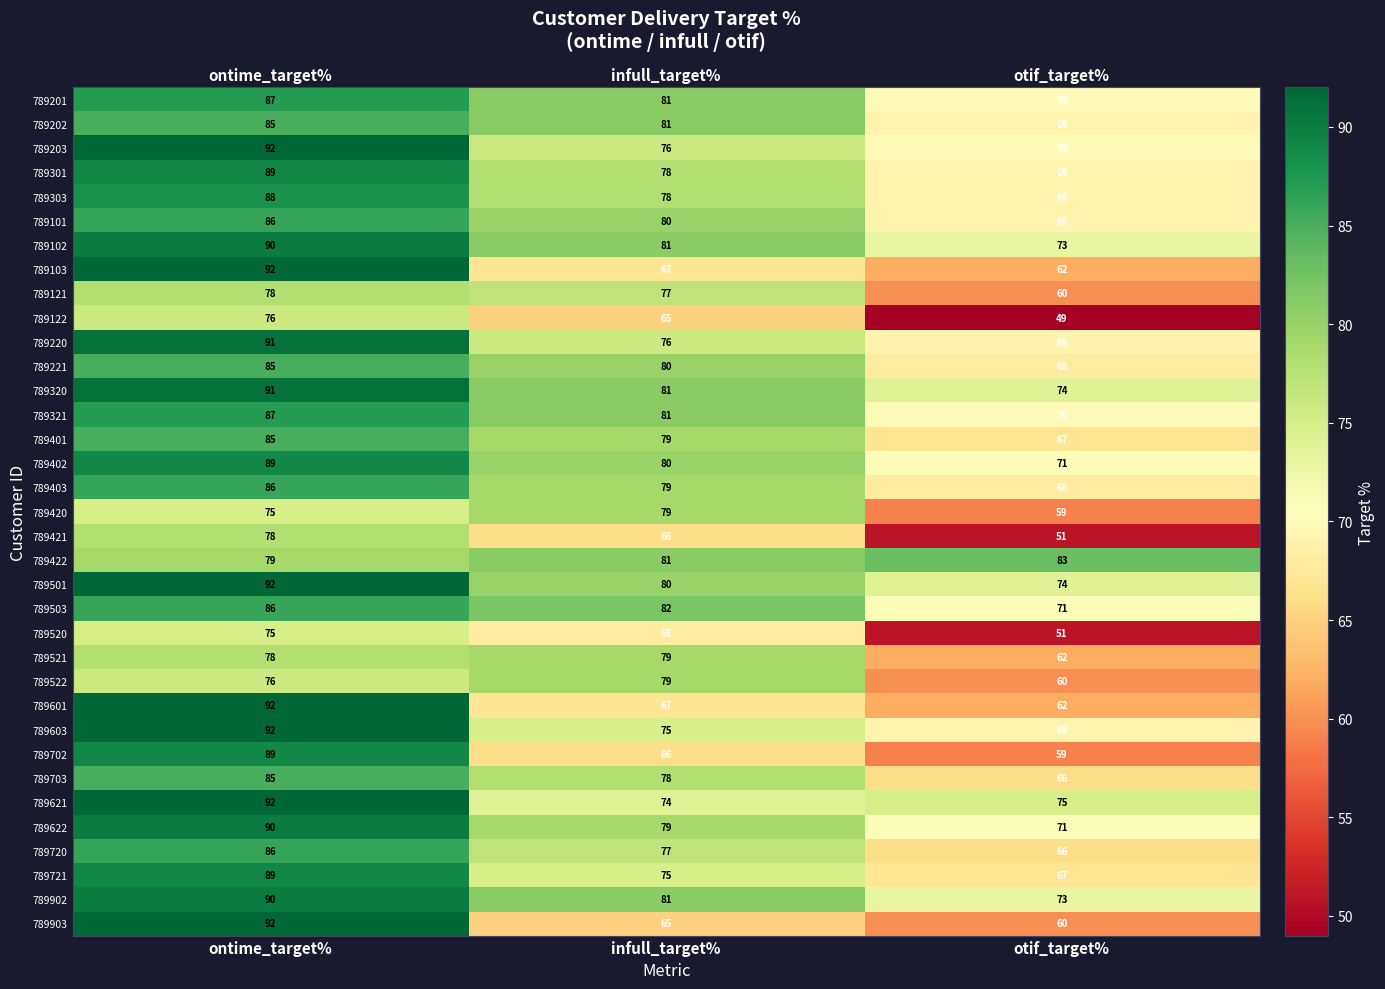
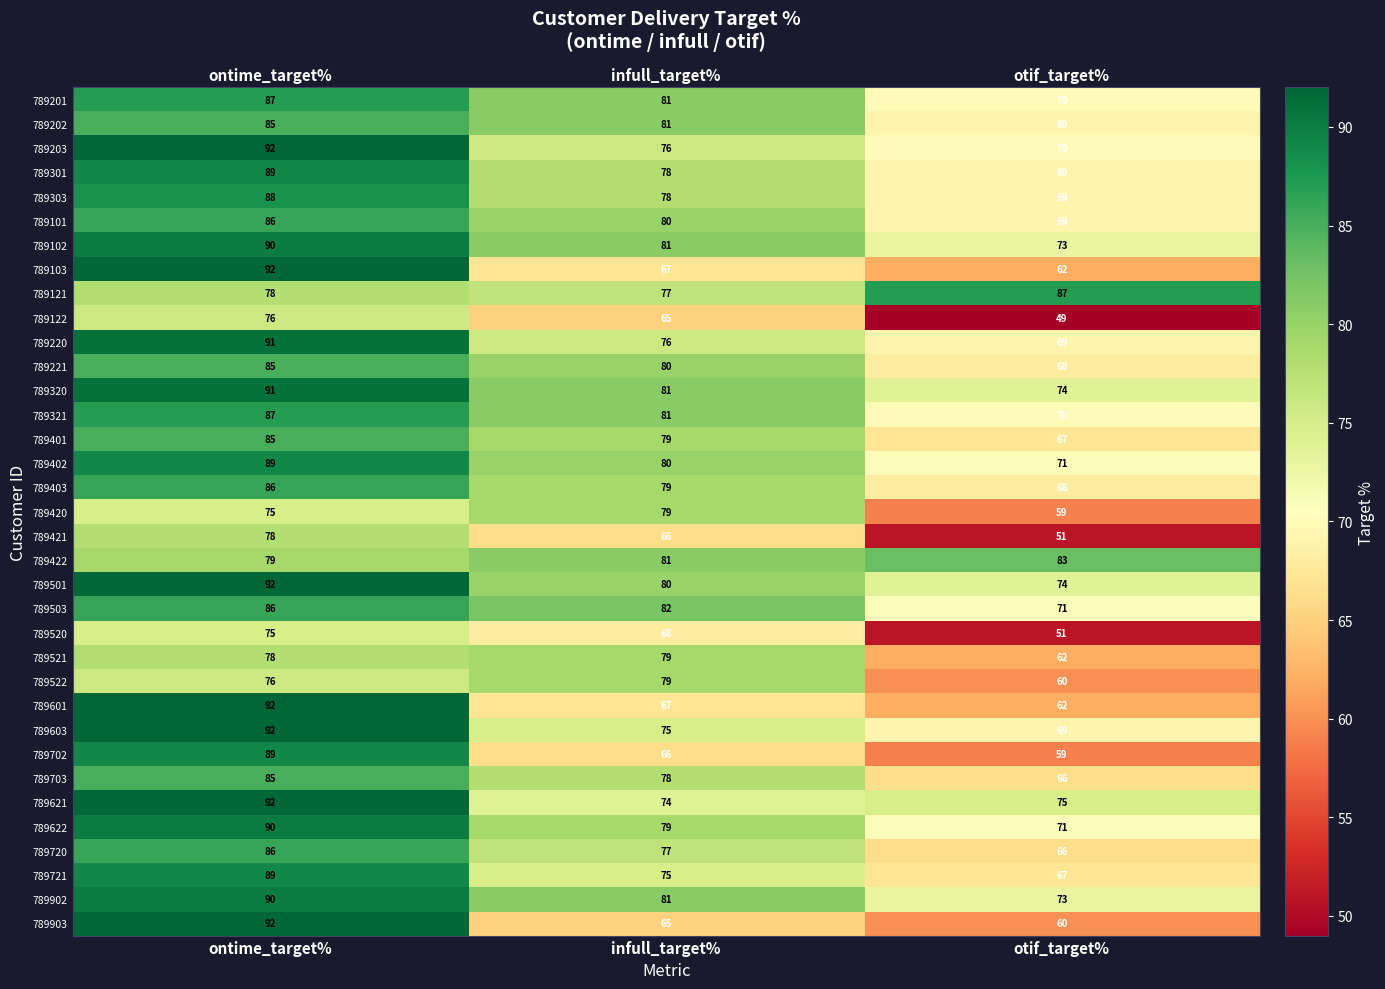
789121, otif_target%: 60 -> 87
